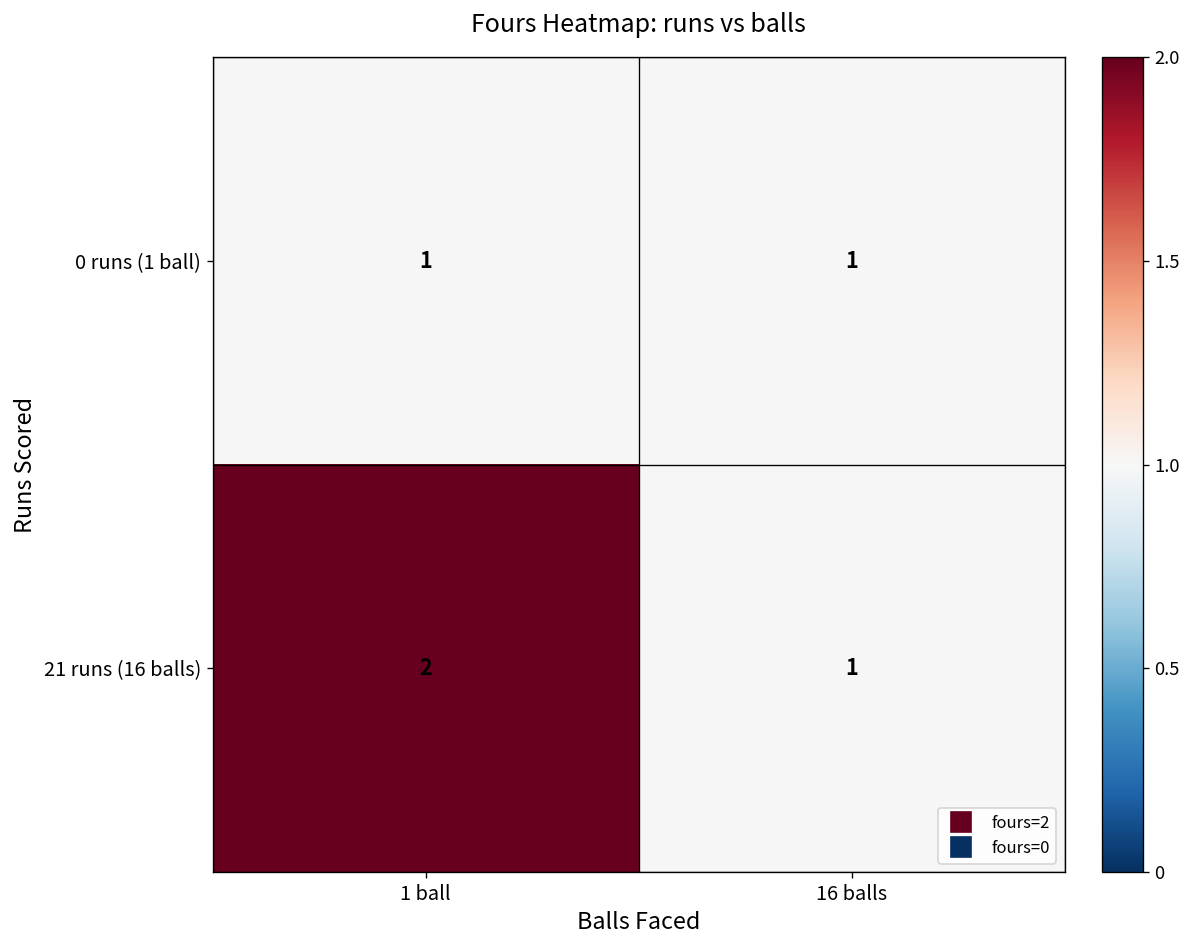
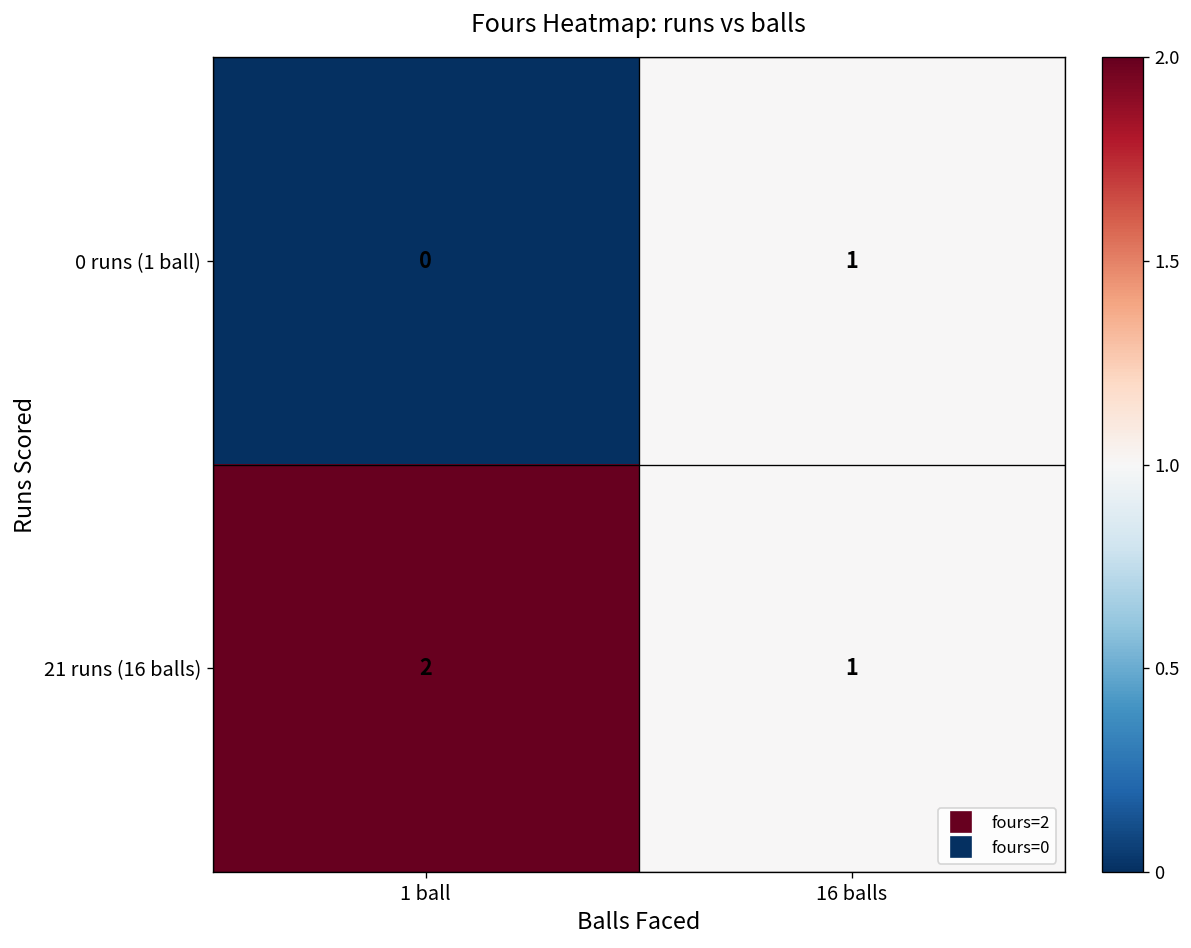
0 runs (1 ball), 1 ball: 1 -> 0
